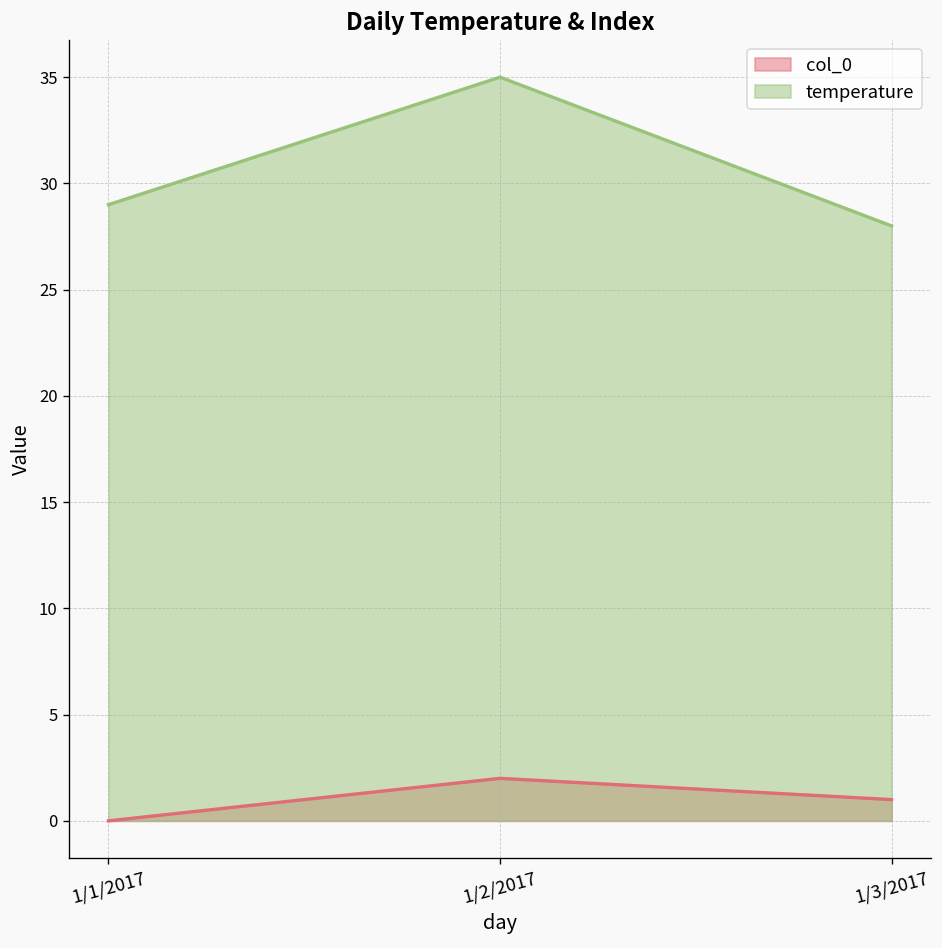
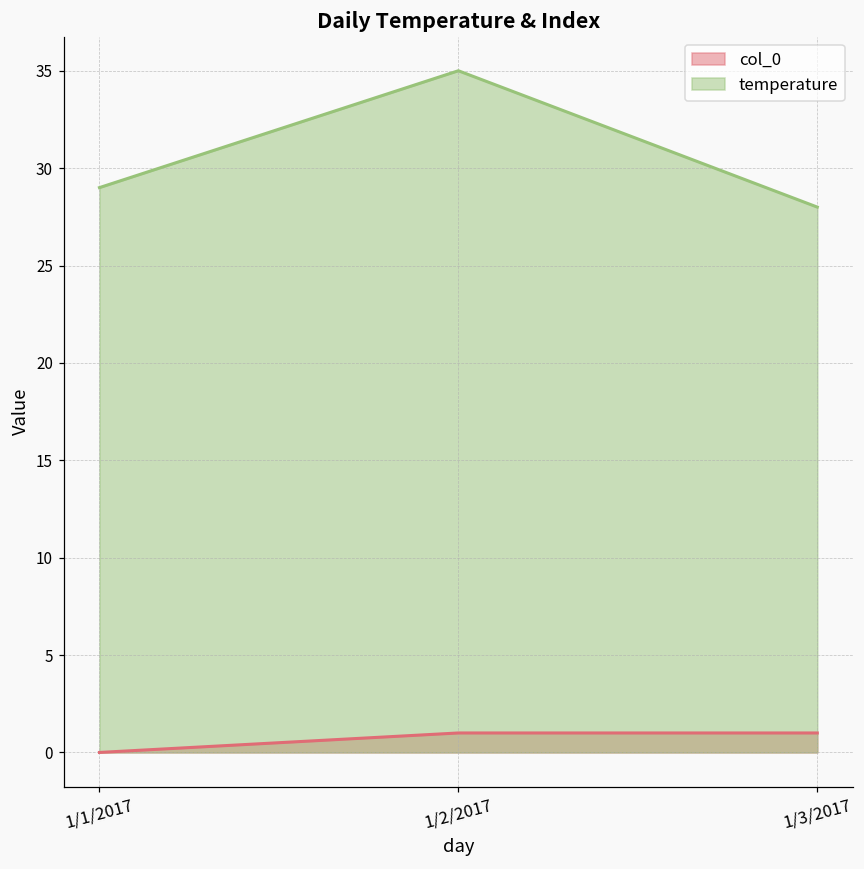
col_0, 1/2/2017: 2 -> 1
